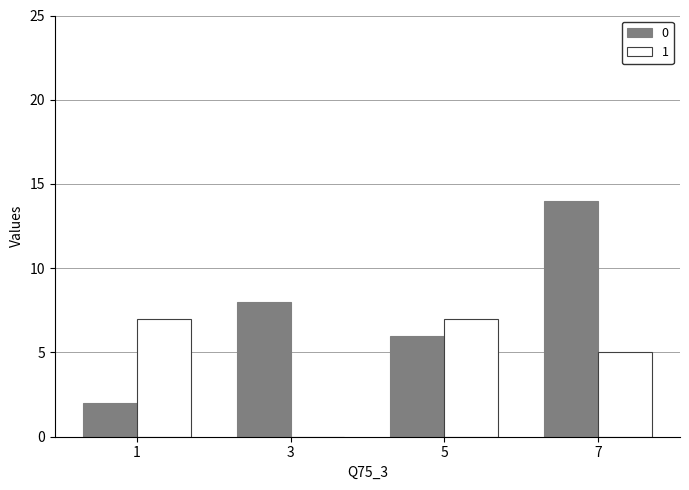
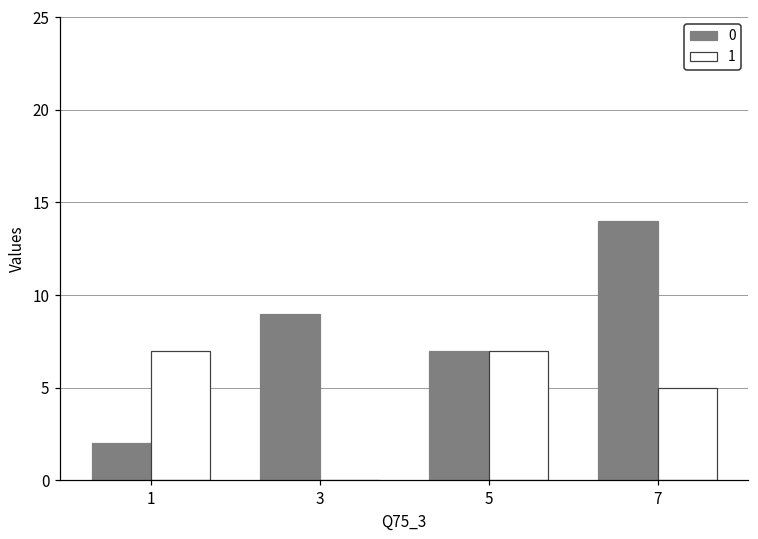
0, 3: 8 -> 9
0, 5: 6 -> 7
